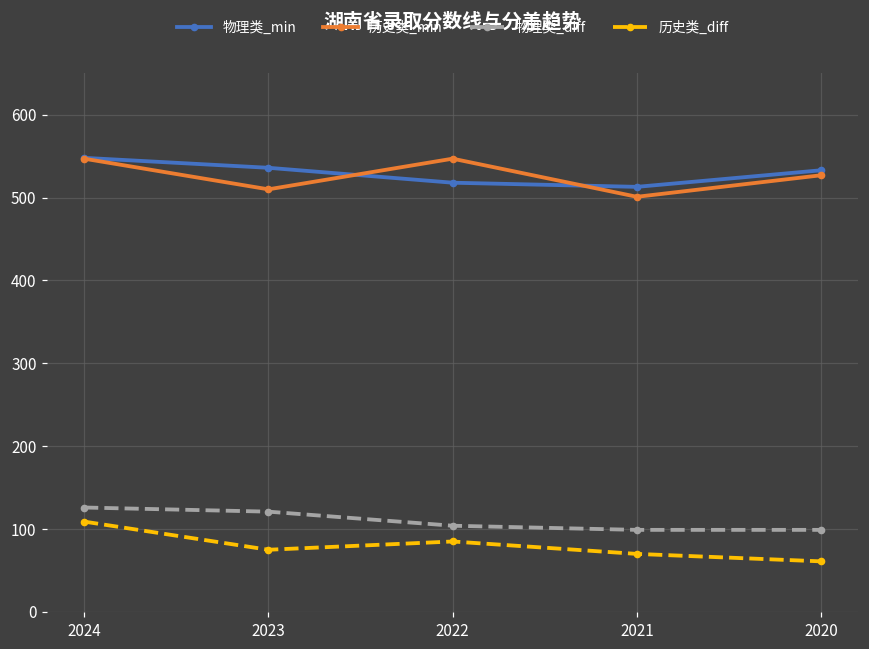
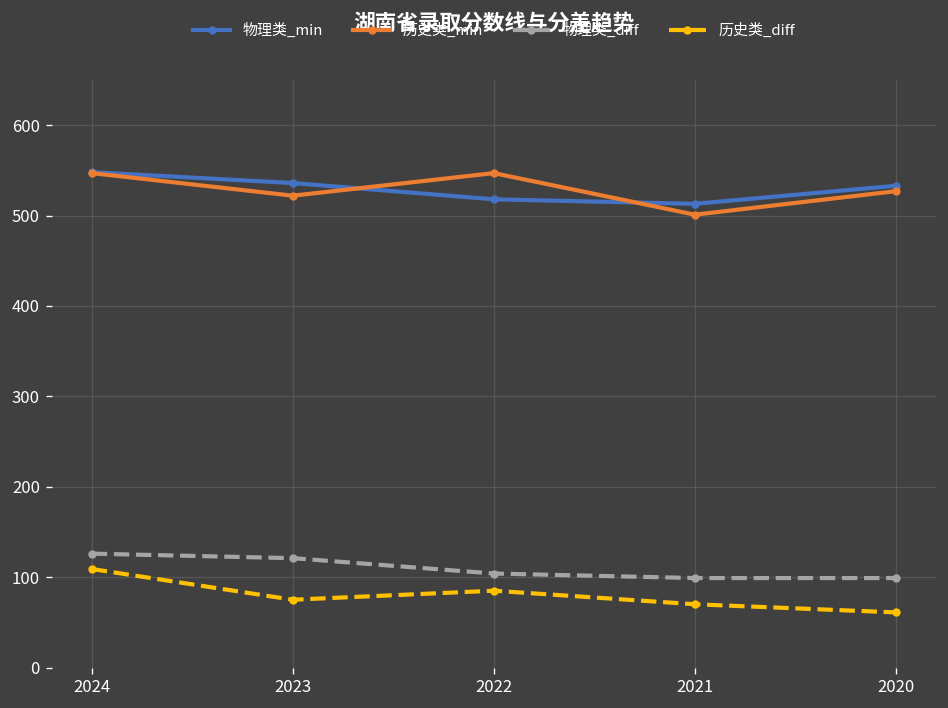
历史类_min, 2023: 510 -> 520
